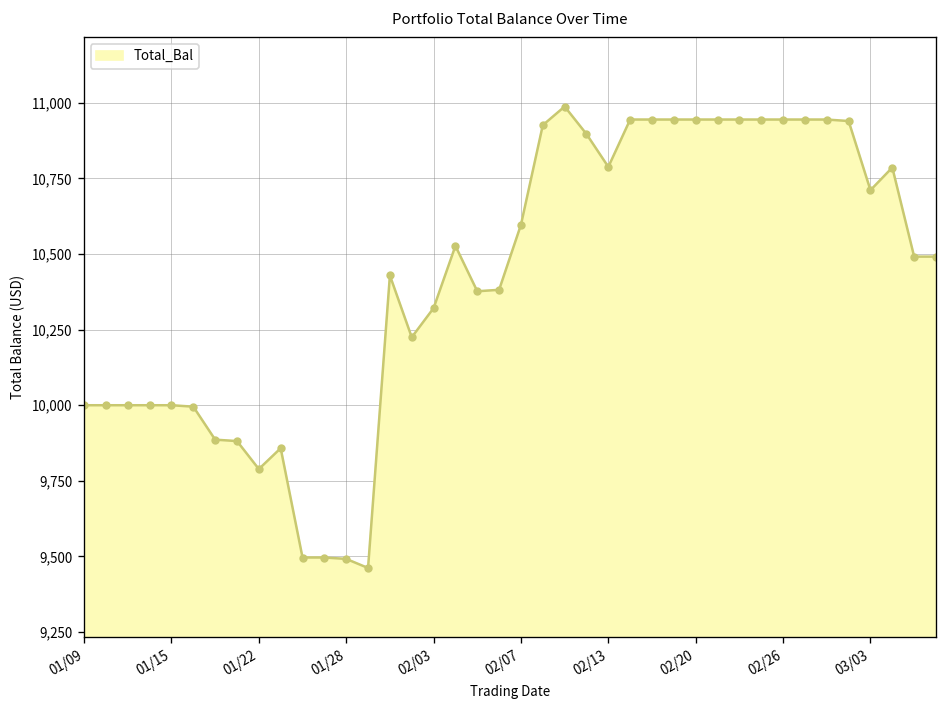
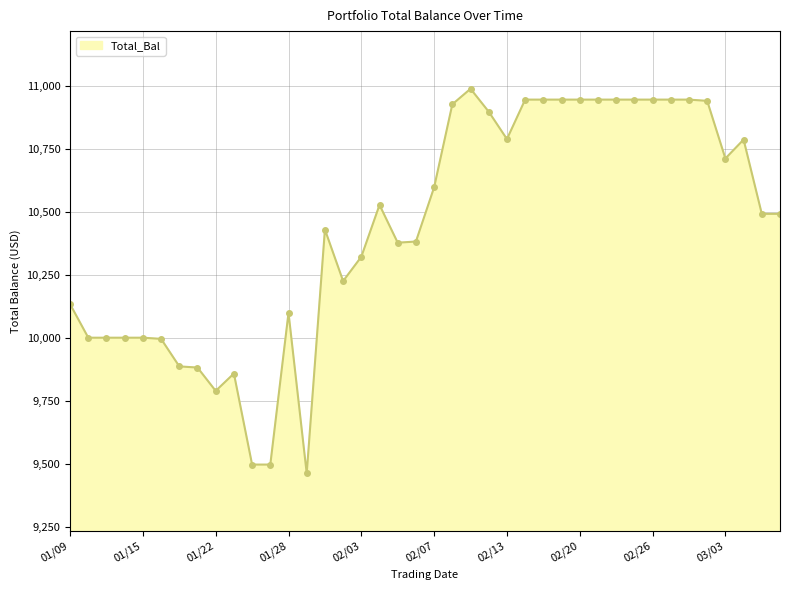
01/09: 10,000 -> 10,130
01/28: 9,490 -> 10,100
